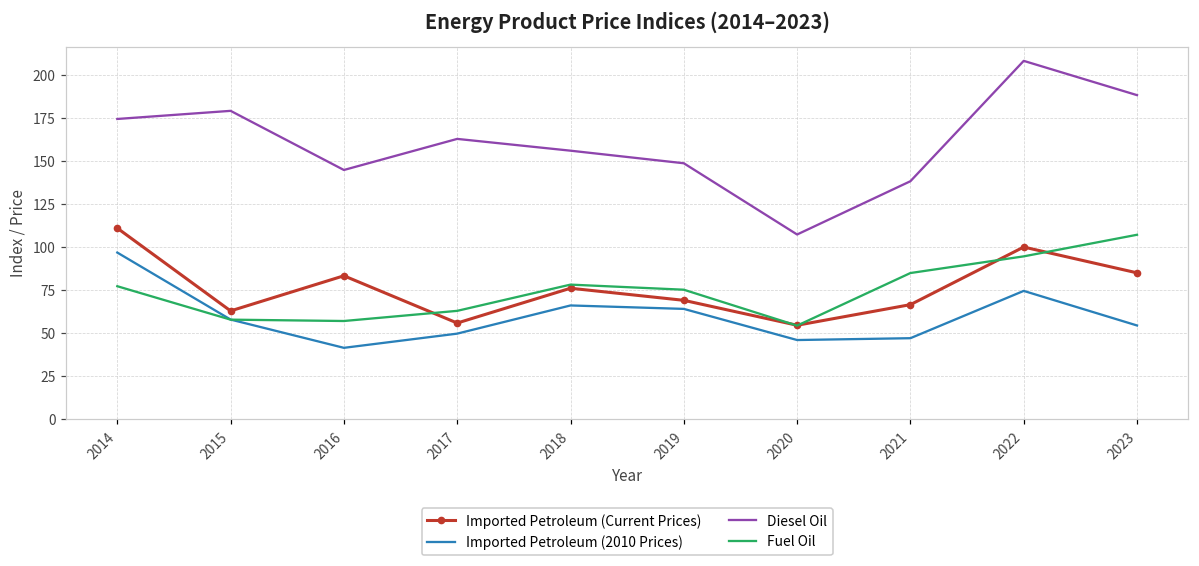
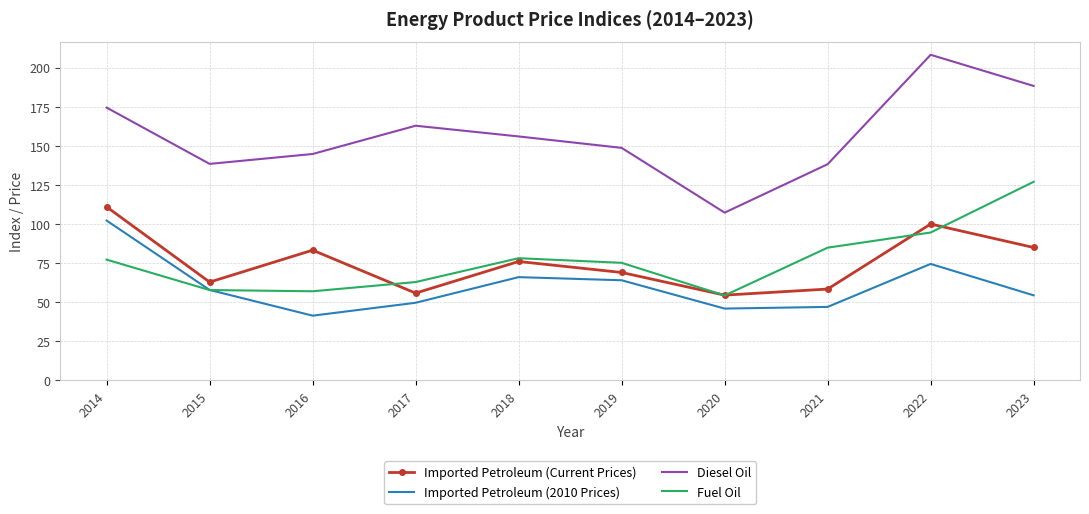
Imported Petroleum (2010 Prices), 2014: 97 -> 102
Diesel Oil, 2015: 179 -> 138
Imported Petroleum (Current Prices), 2021: 67 -> 58
Fuel Oil, 2023: 107 -> 127
